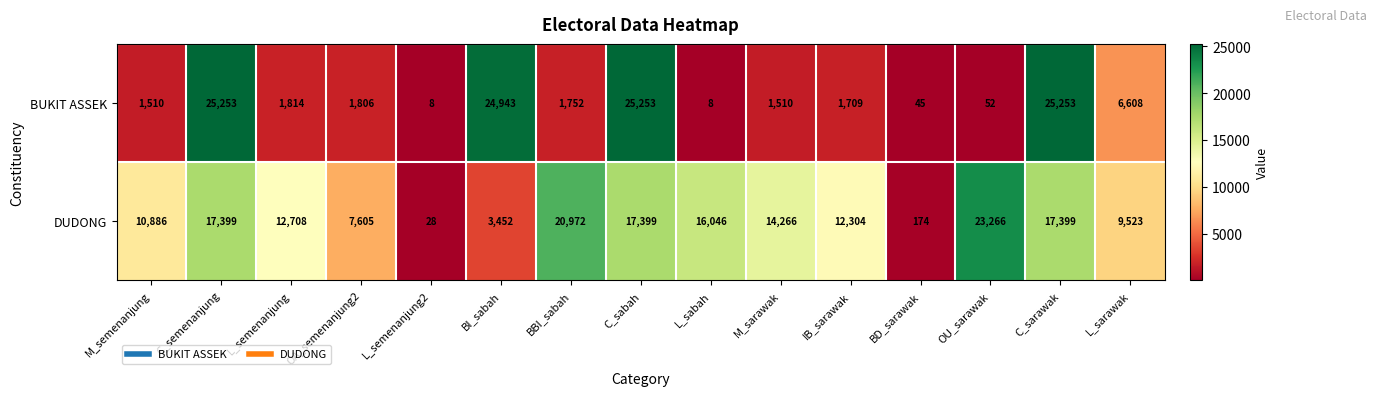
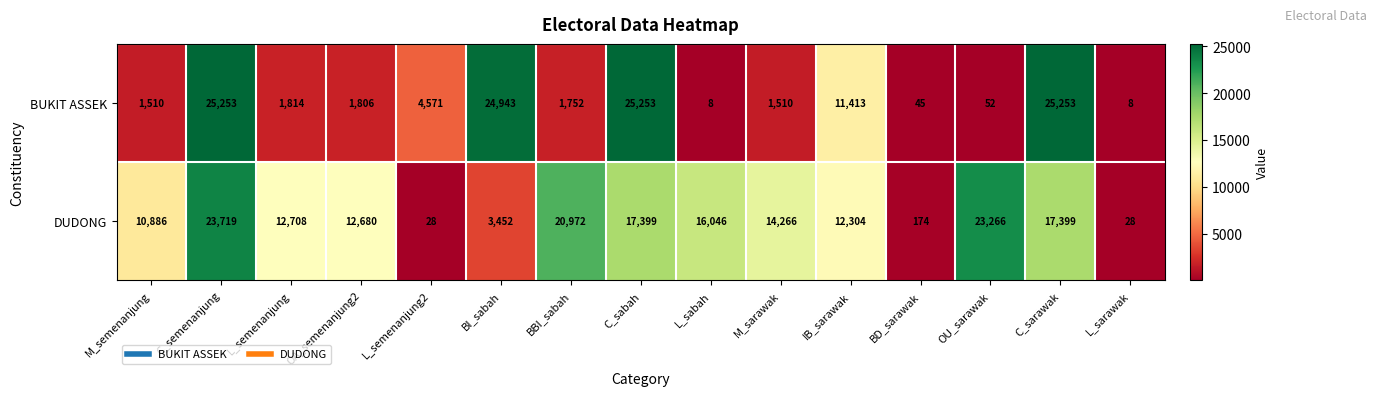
BUKIT ASSEK, L_semenanjung2: 8 -> 4,571
BUKIT ASSEK, IB_sarawak: 1,709 -> 11,413
BUKIT ASSEK, L_sarawak: 6,608 -> 8
DUDONG, C_semenanjung: 17,399 -> 23,719
DUDONG, OA_semenanjung2: 7,605 -> 12,680
DUDONG, L_sarawak: 9,523 -> 28
